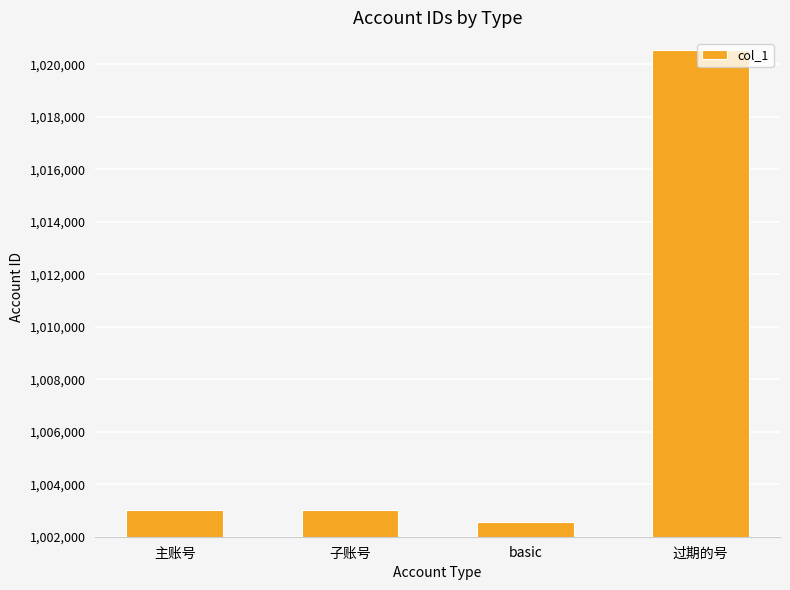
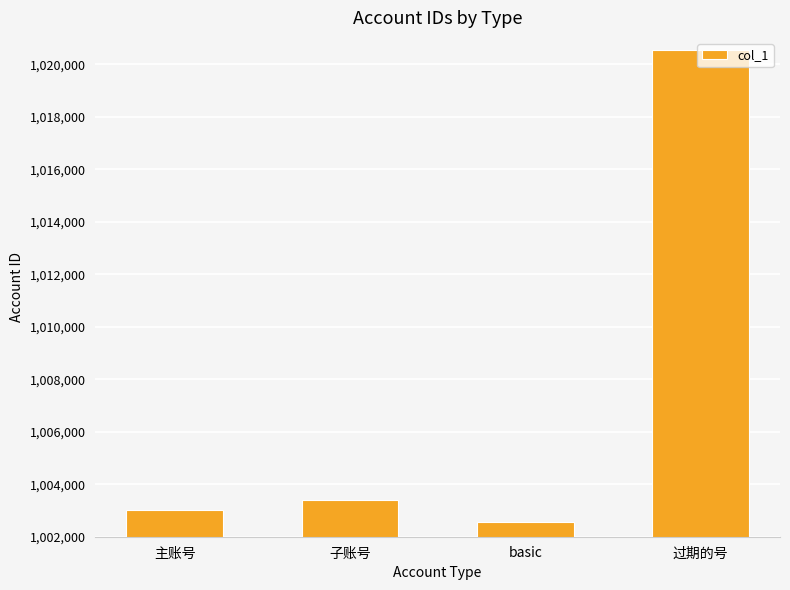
子账号: 1,003,000 -> 1,003,400
